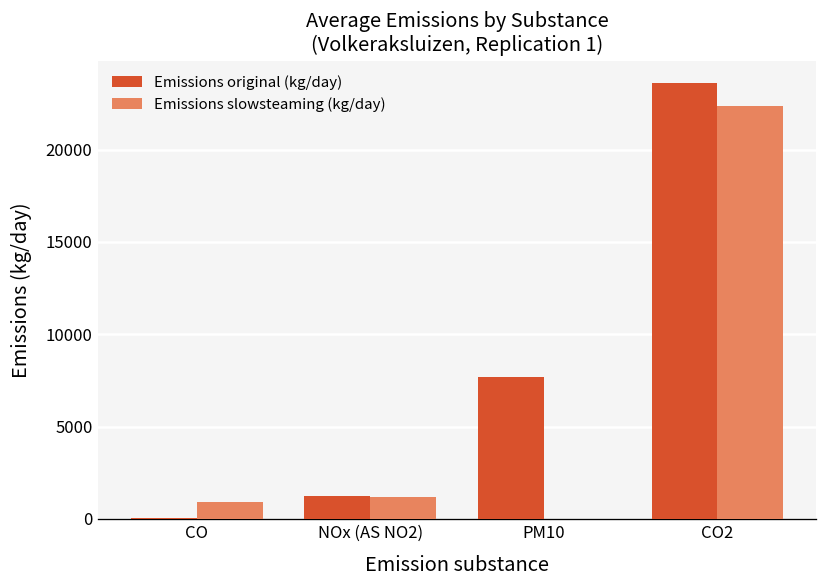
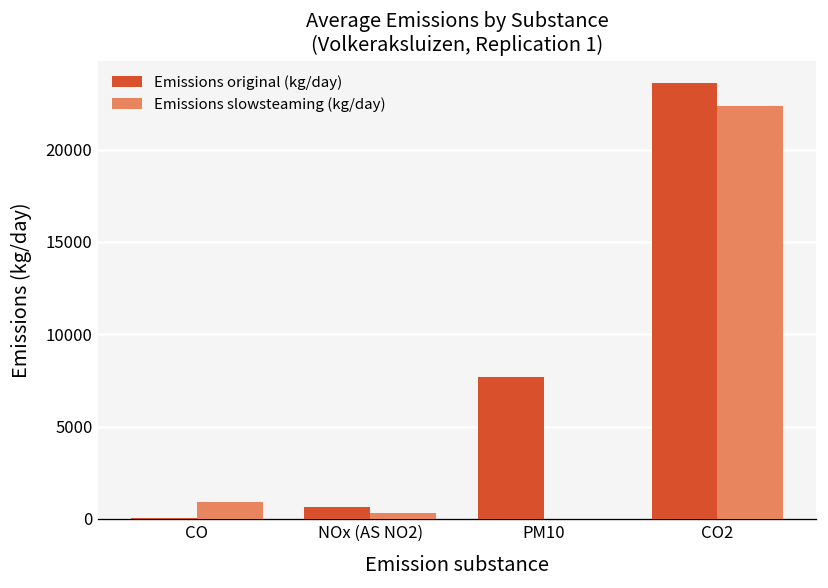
Emissions original (kg/day), NOx (AS NO2): 1300 -> 700
Emissions slowsteaming (kg/day), NOx (AS NO2): 1200 -> 300
